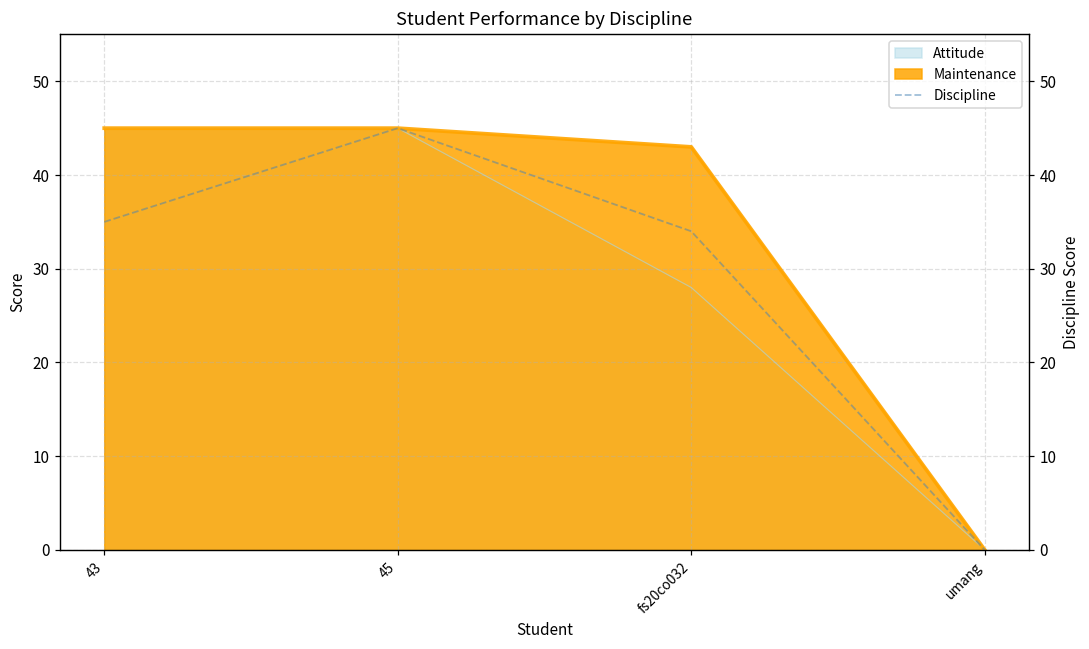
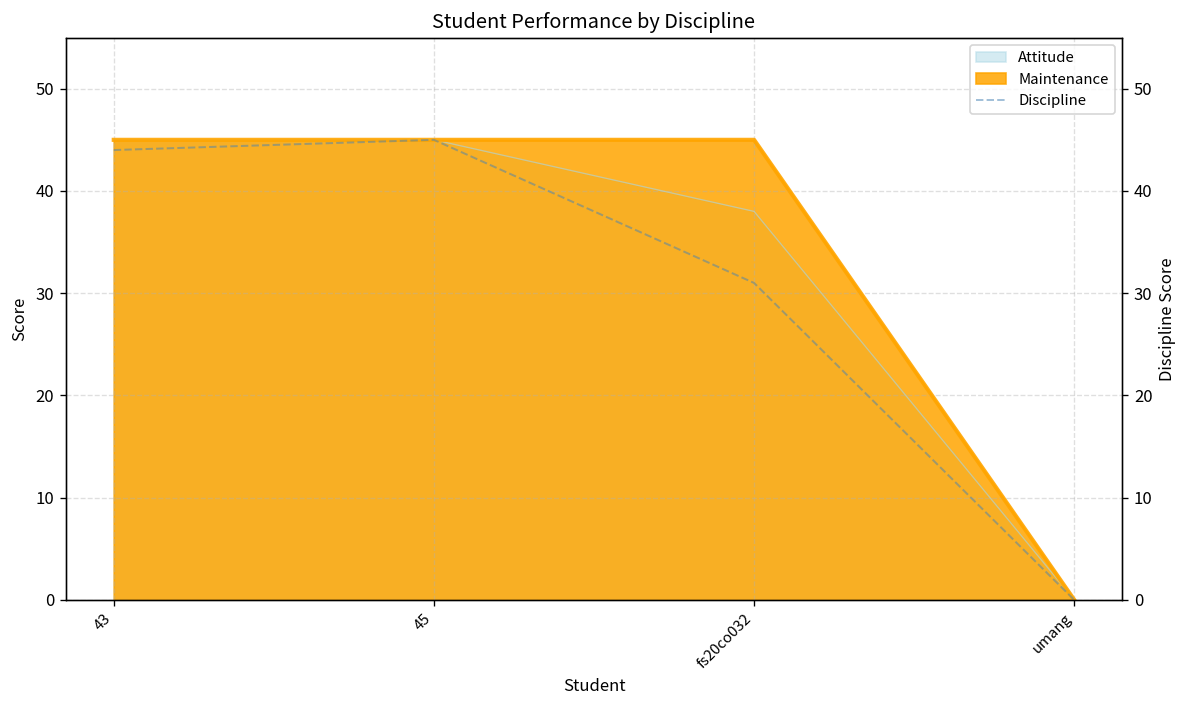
Attitude, fs20co032: 28 -> 38
Maintenance, fs20co032: 43 -> 45
Discipline, 43: 35 -> 44
Discipline, fs20co032: 34 -> 31
